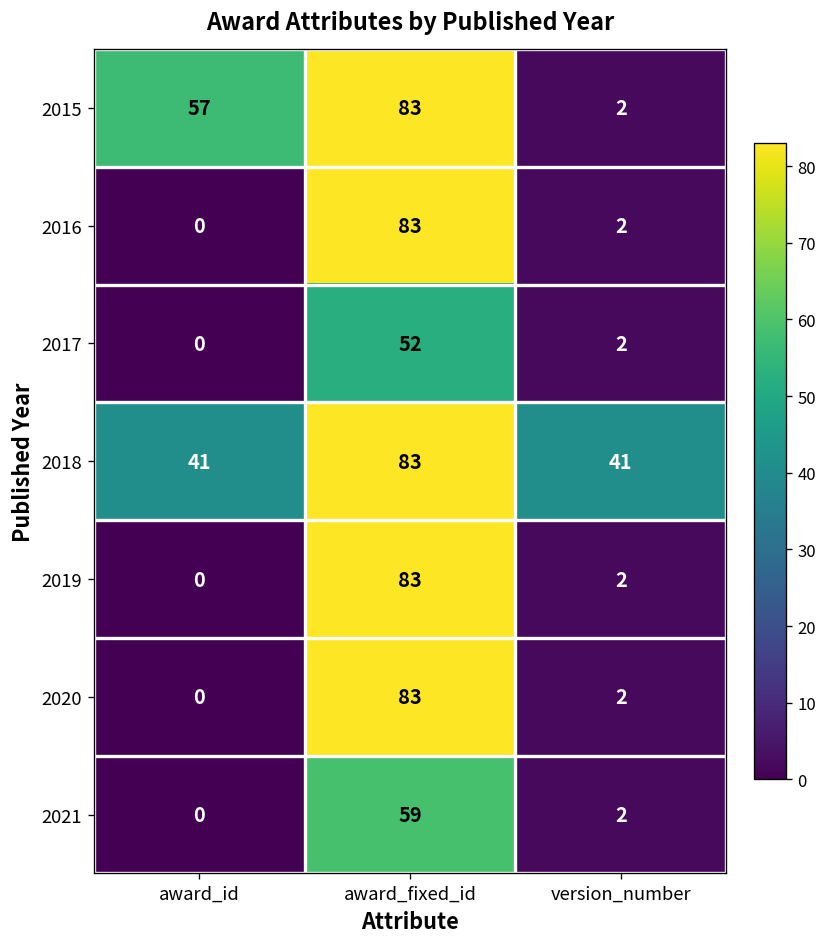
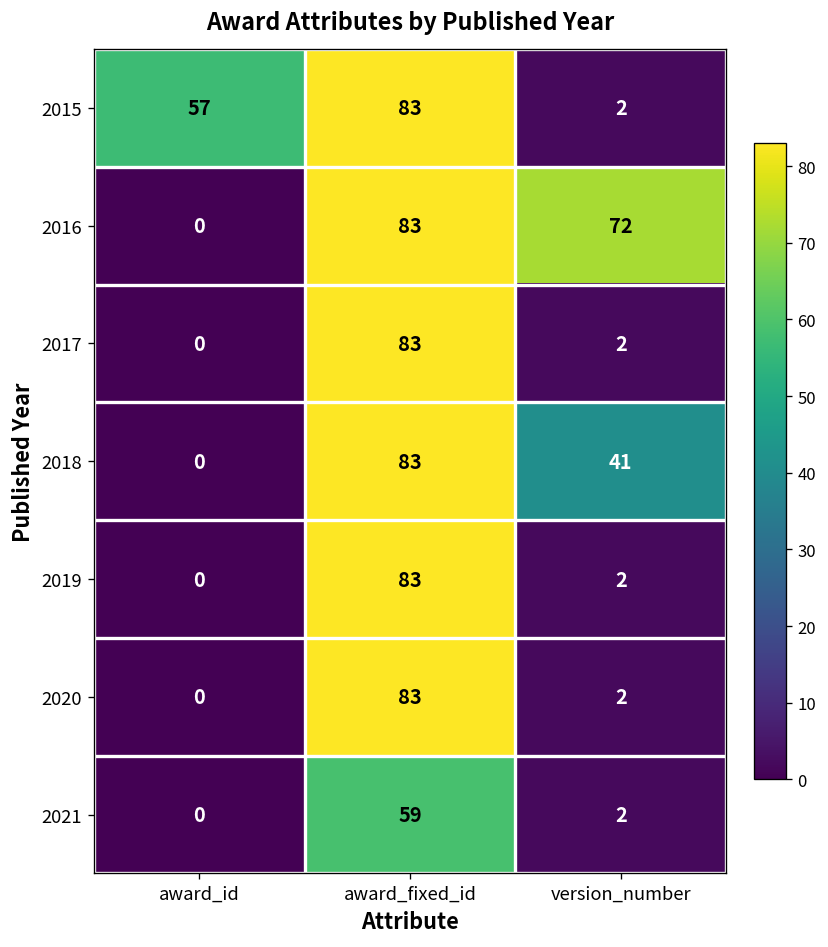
2016, version_number: 2 -> 72
2017, award_fixed_id: 52 -> 83
2018, award_id: 41 -> 0
